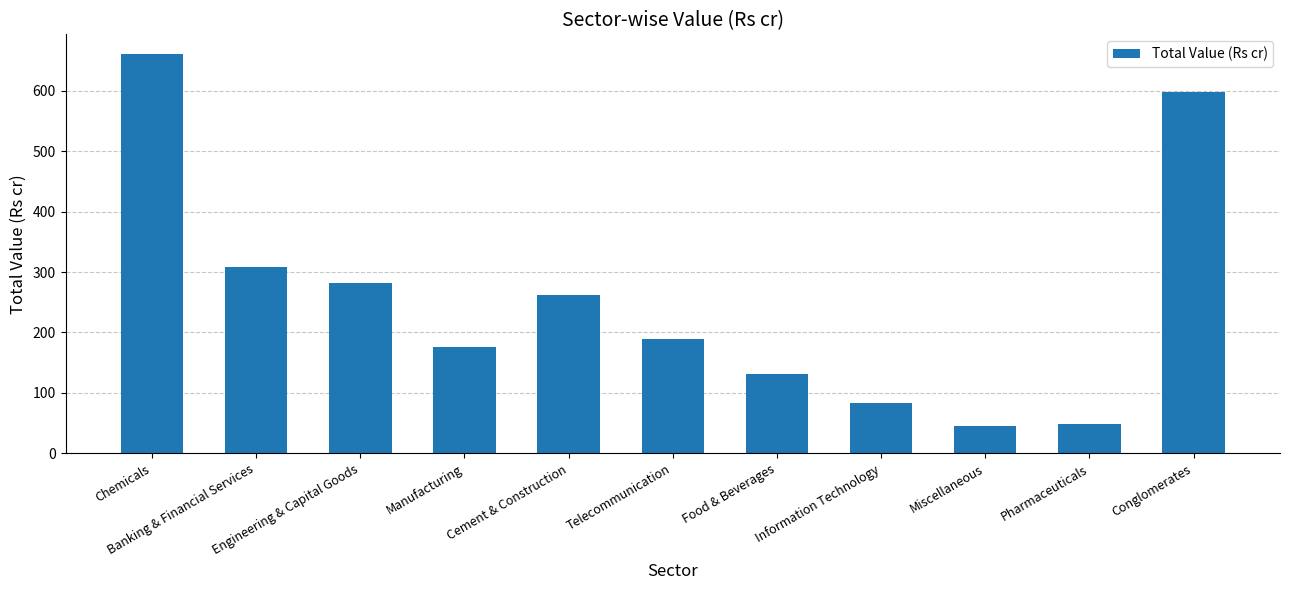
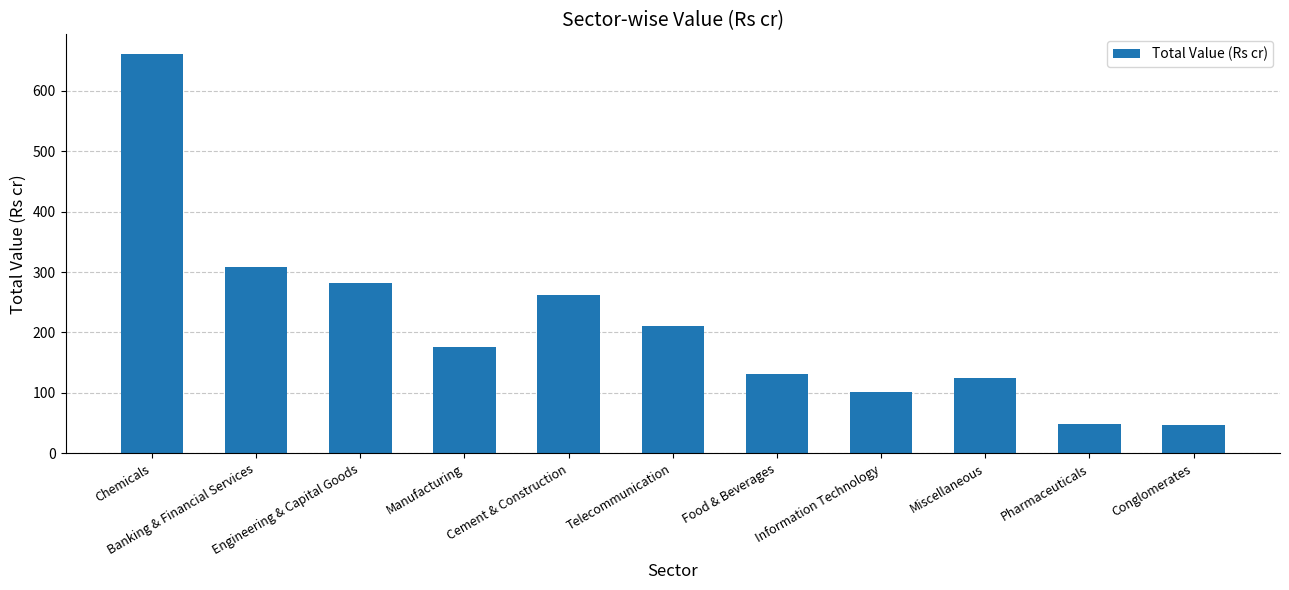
Telecommunication: 190 -> 210
Information Technology: 80 -> 100
Miscellaneous: 40 -> 120
Conglomerates: 600 -> 50
